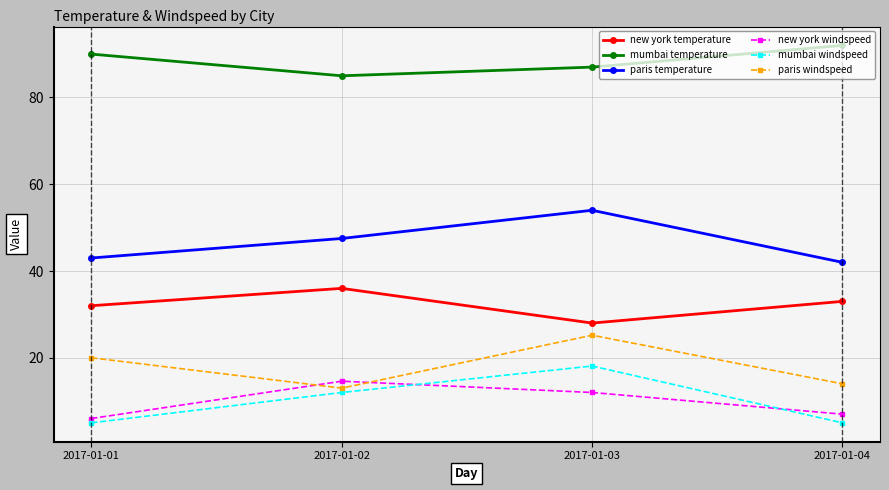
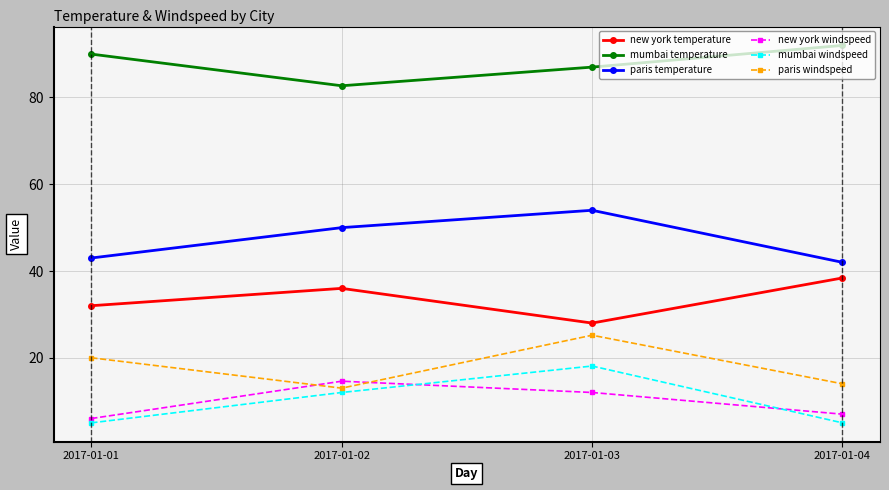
mumbai temperature, 2017-01-02: 85 -> 83
paris temperature, 2017-01-02: 48 -> 50
new york temperature, 2017-01-04: 33 -> 38
